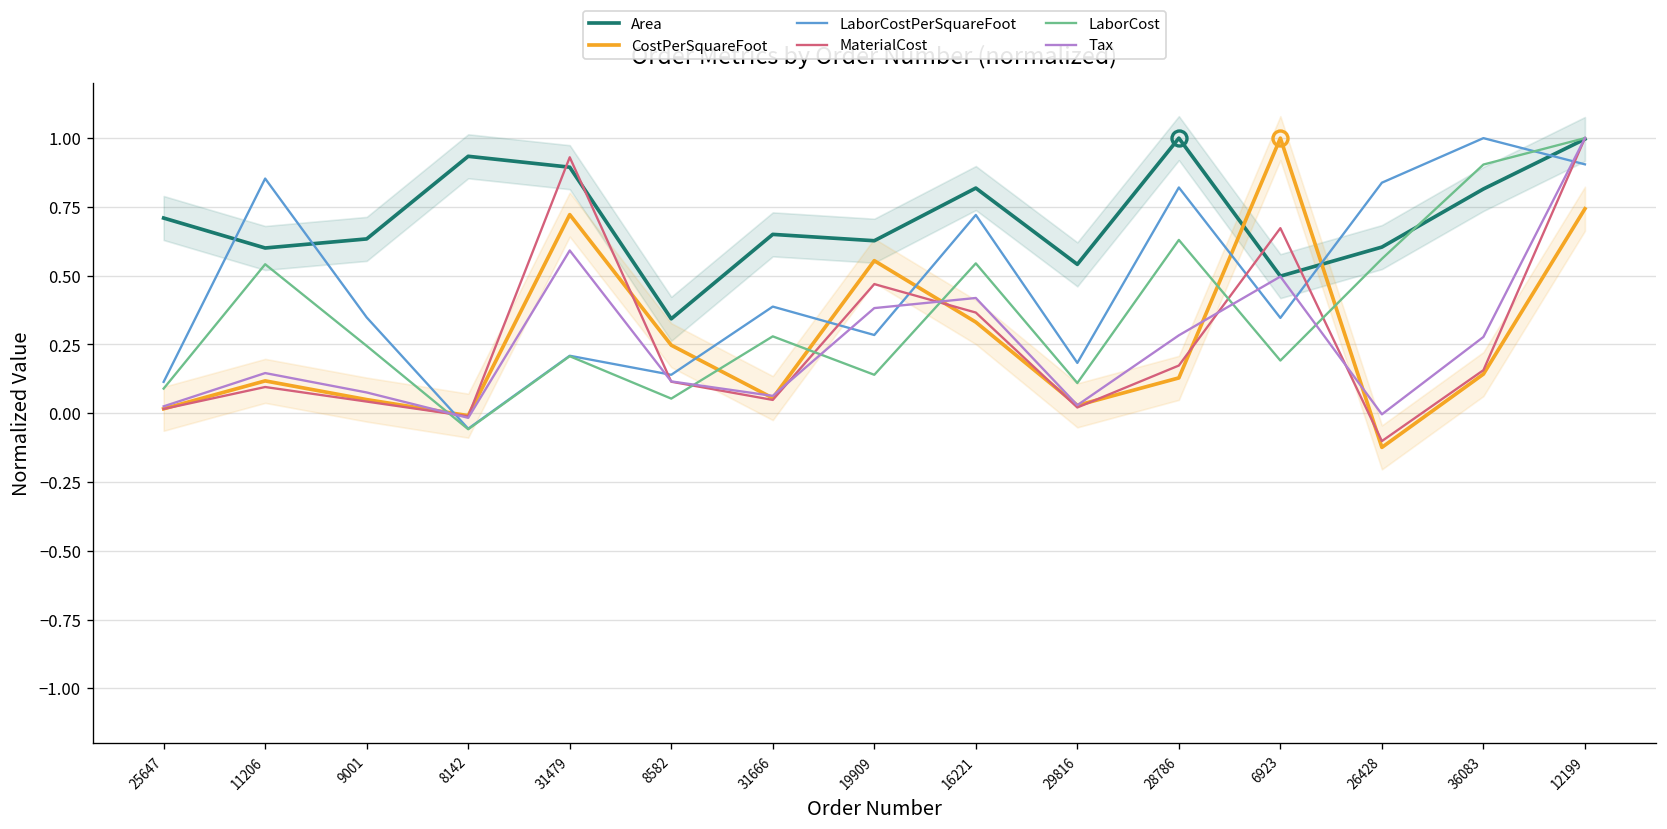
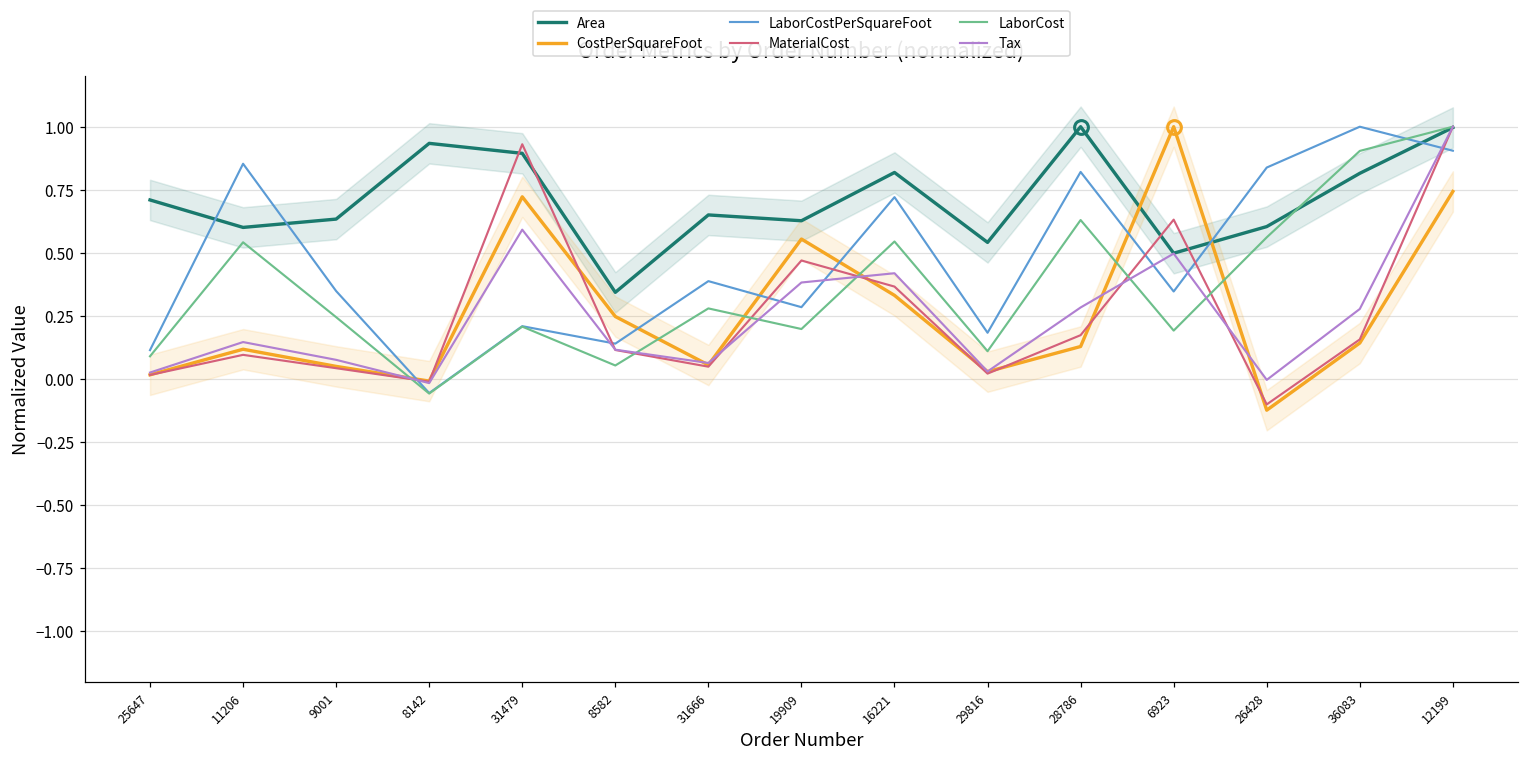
LaborCost, 19909: 0.14 -> 0.20
MaterialCost, 6923: 0.67 -> 0.63
